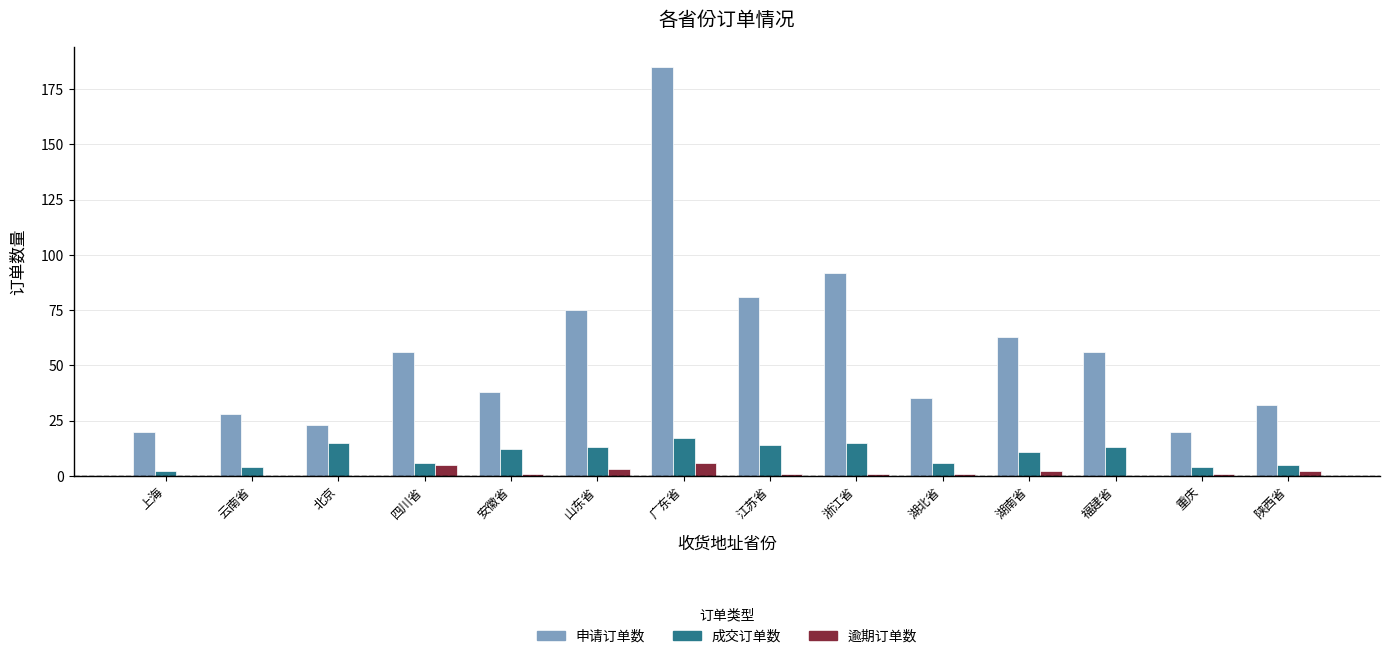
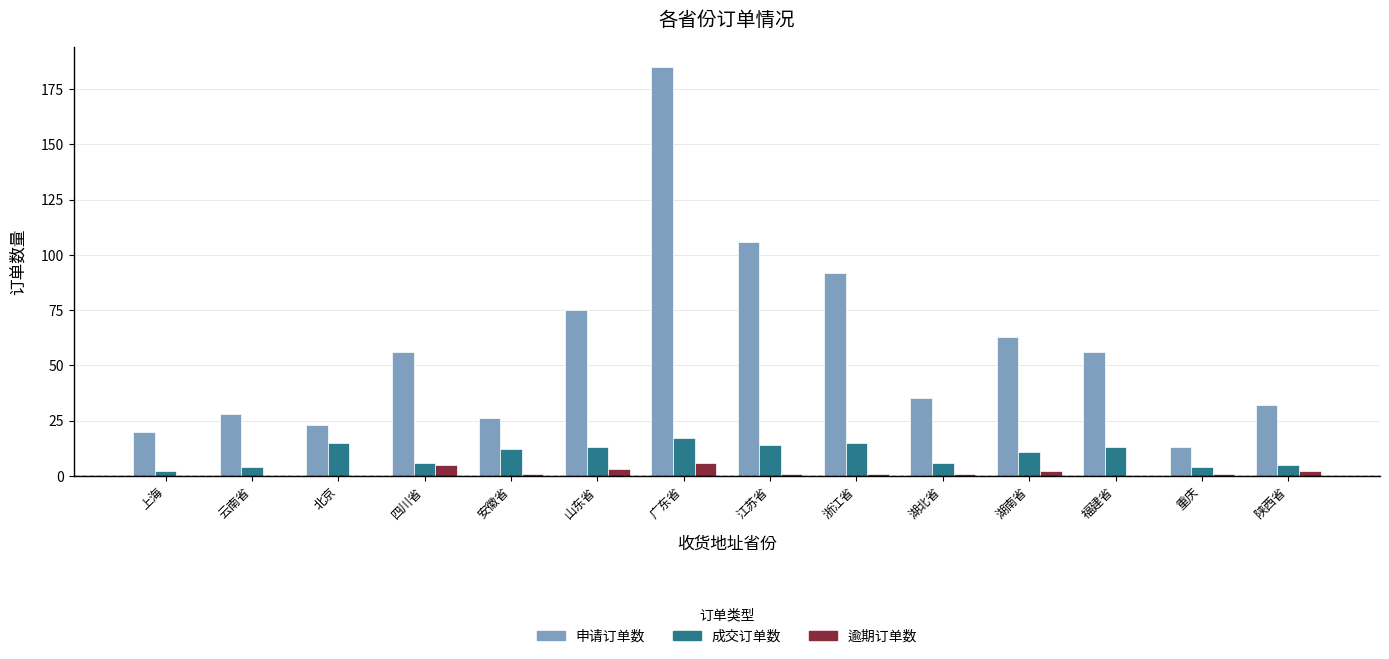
申请订单数, 安徽省: 38 -> 26
申请订单数, 江苏省: 81 -> 106
申请订单数, 重庆: 20 -> 13
